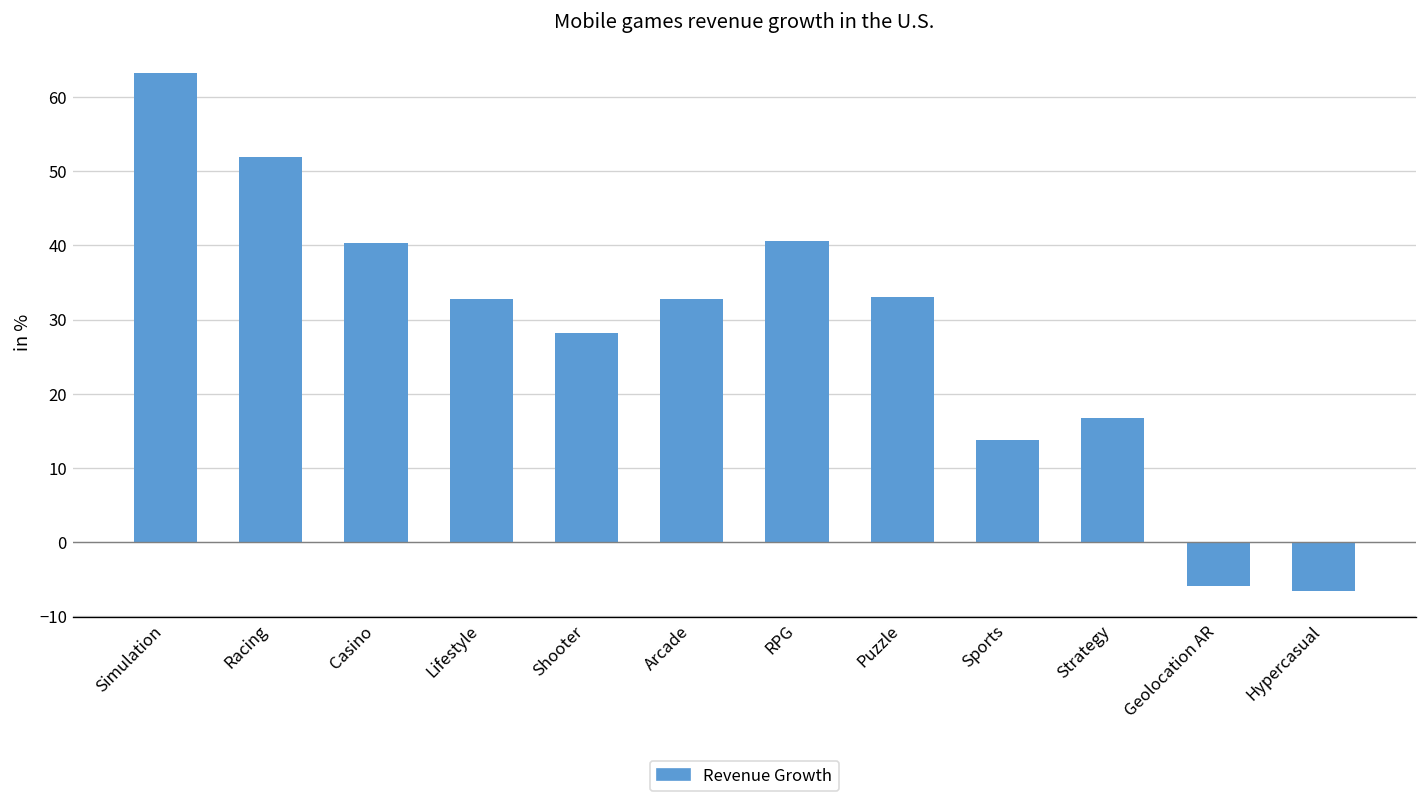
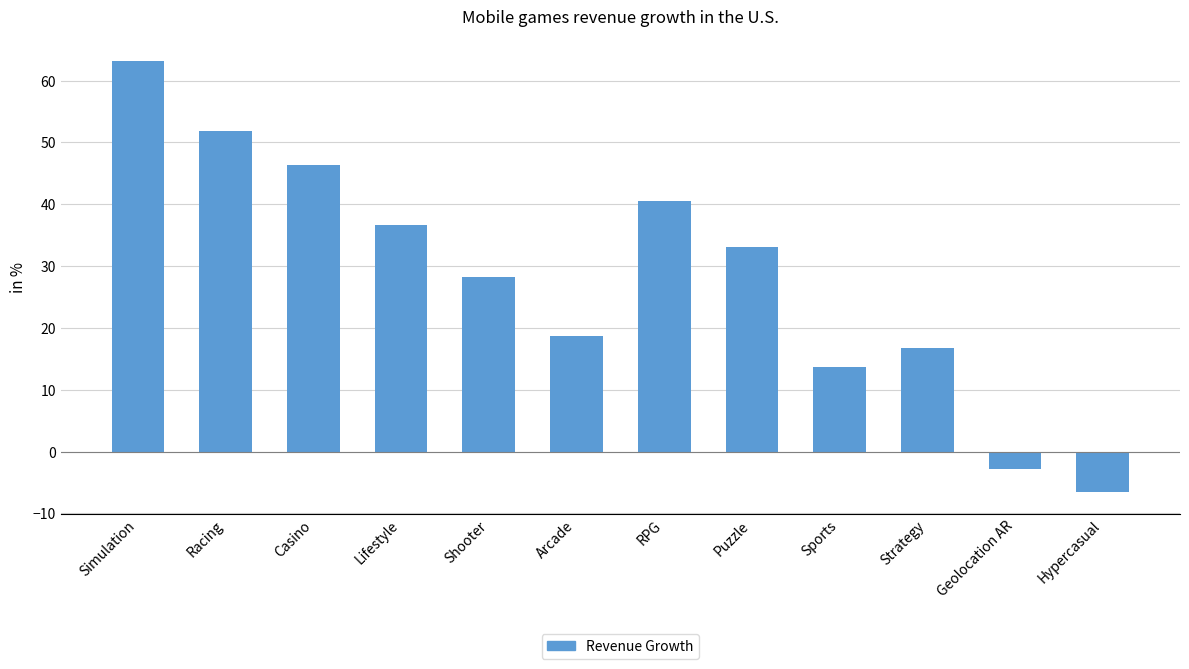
Casino: 40 -> 46
Lifestyle: 33 -> 37
Arcade: 33 -> 19
Geolocation AR: -6 -> -3
